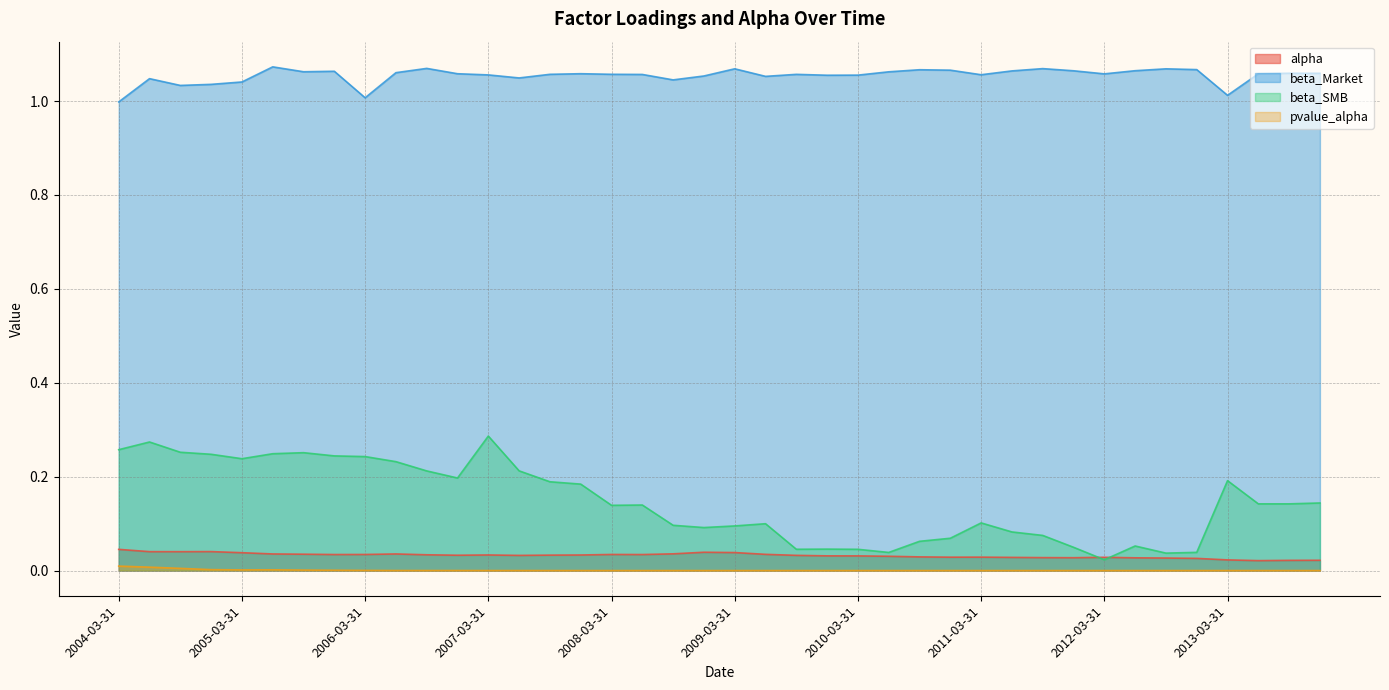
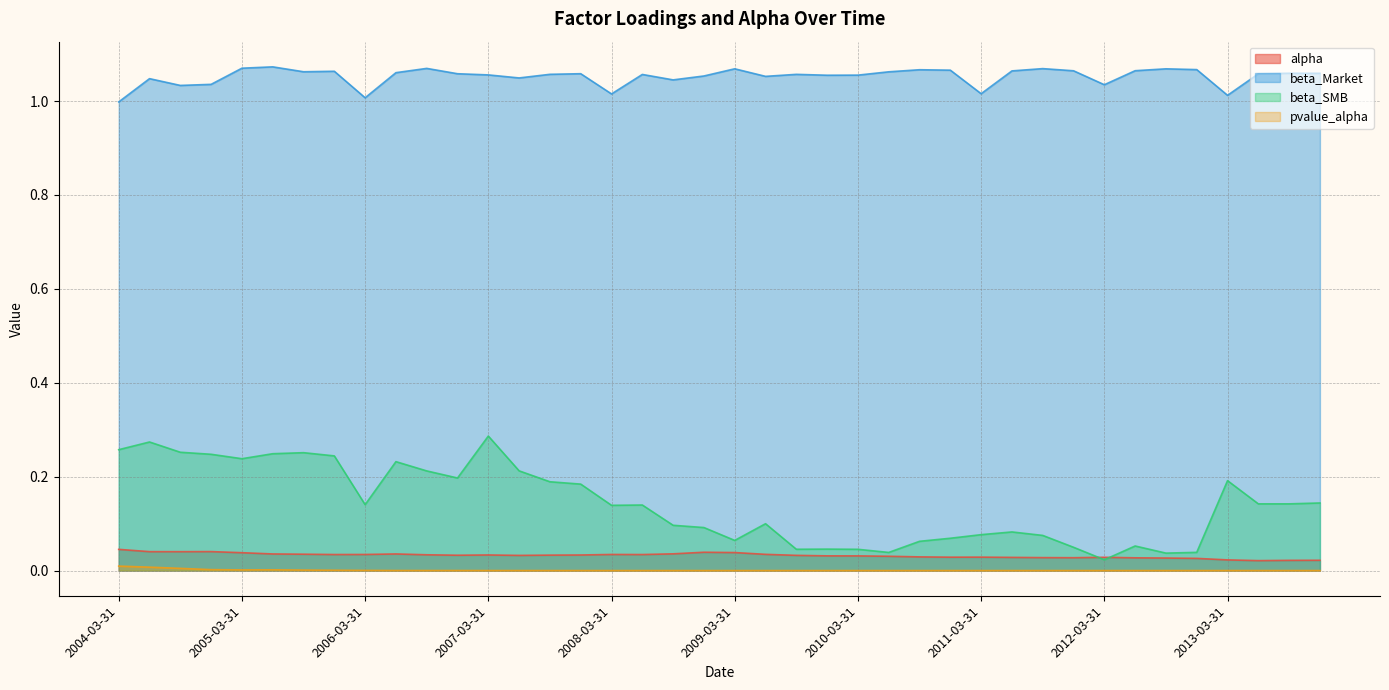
beta_Market, 2005-03-31: 1.04 -> 1.07
beta_SMB, 2006-03-31: 0.24 -> 0.14
beta_Market, 2008-03-31: 1.06 -> 1.02
beta_SMB, 2009-03-31: 0.10 -> 0.06
beta_Market, 2011-03-31: 1.06 -> 1.02
beta_SMB, 2011-03-31: 0.10 -> 0.08
beta_Market, 2012-03-31: 1.06 -> 1.03
